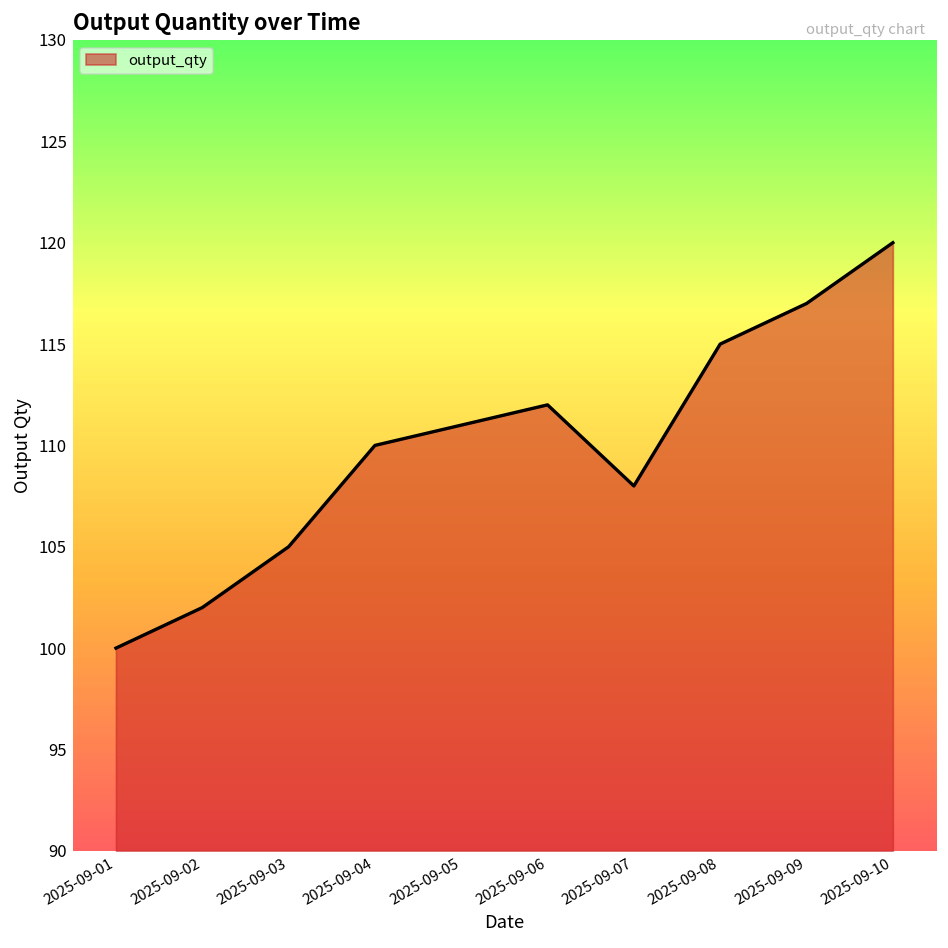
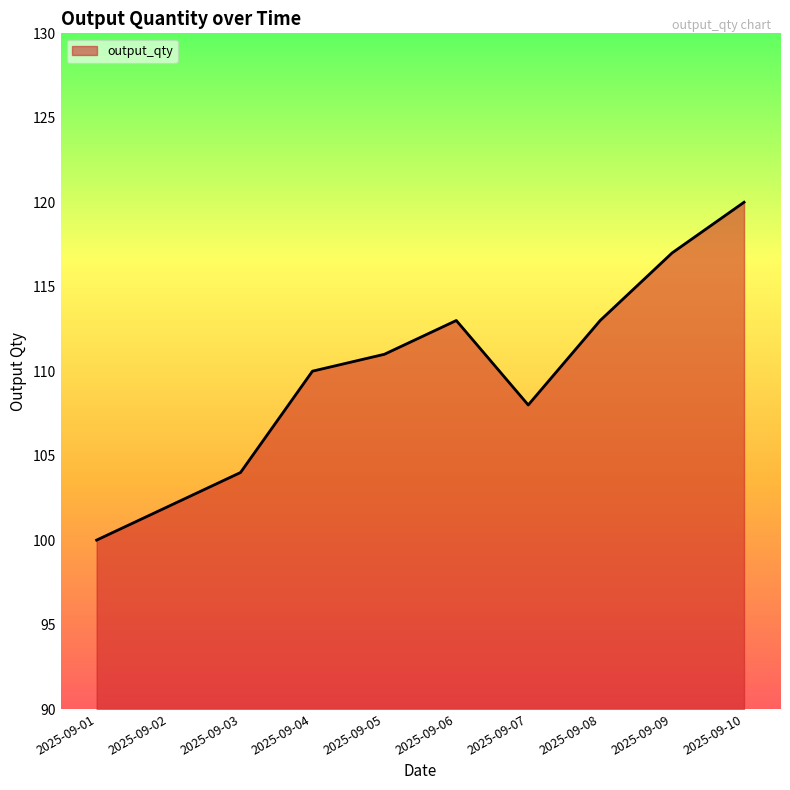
2025-09-03: 105 -> 104
2025-09-06: 112 -> 113
2025-09-08: 115 -> 113
